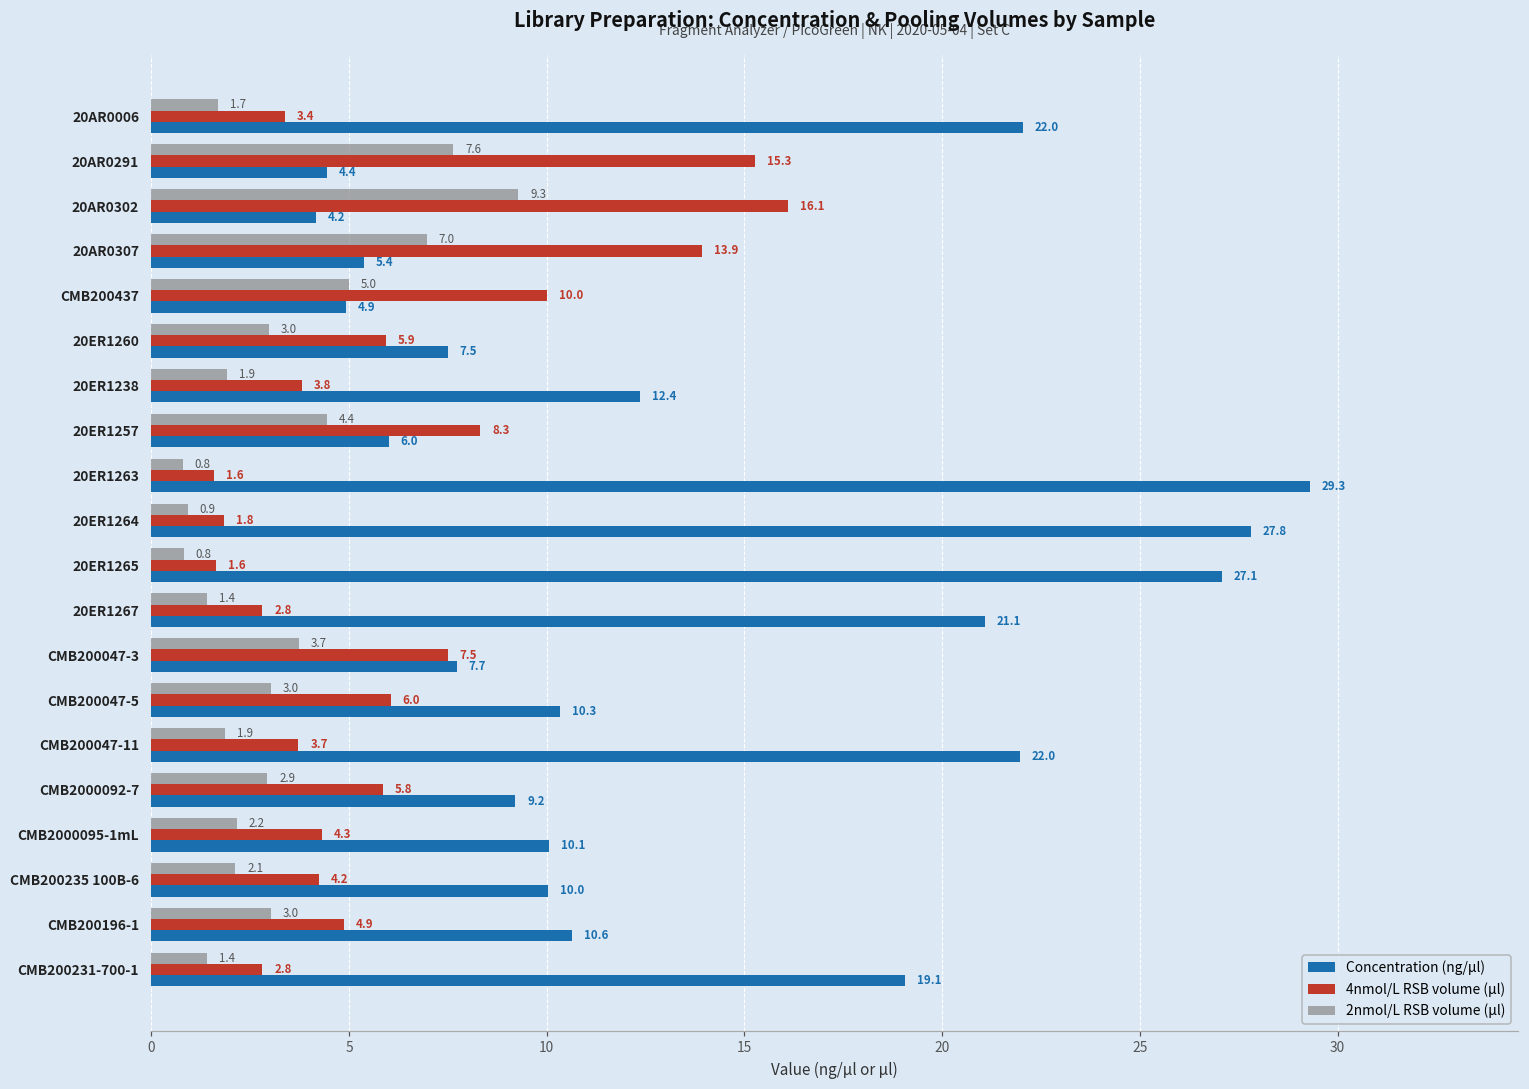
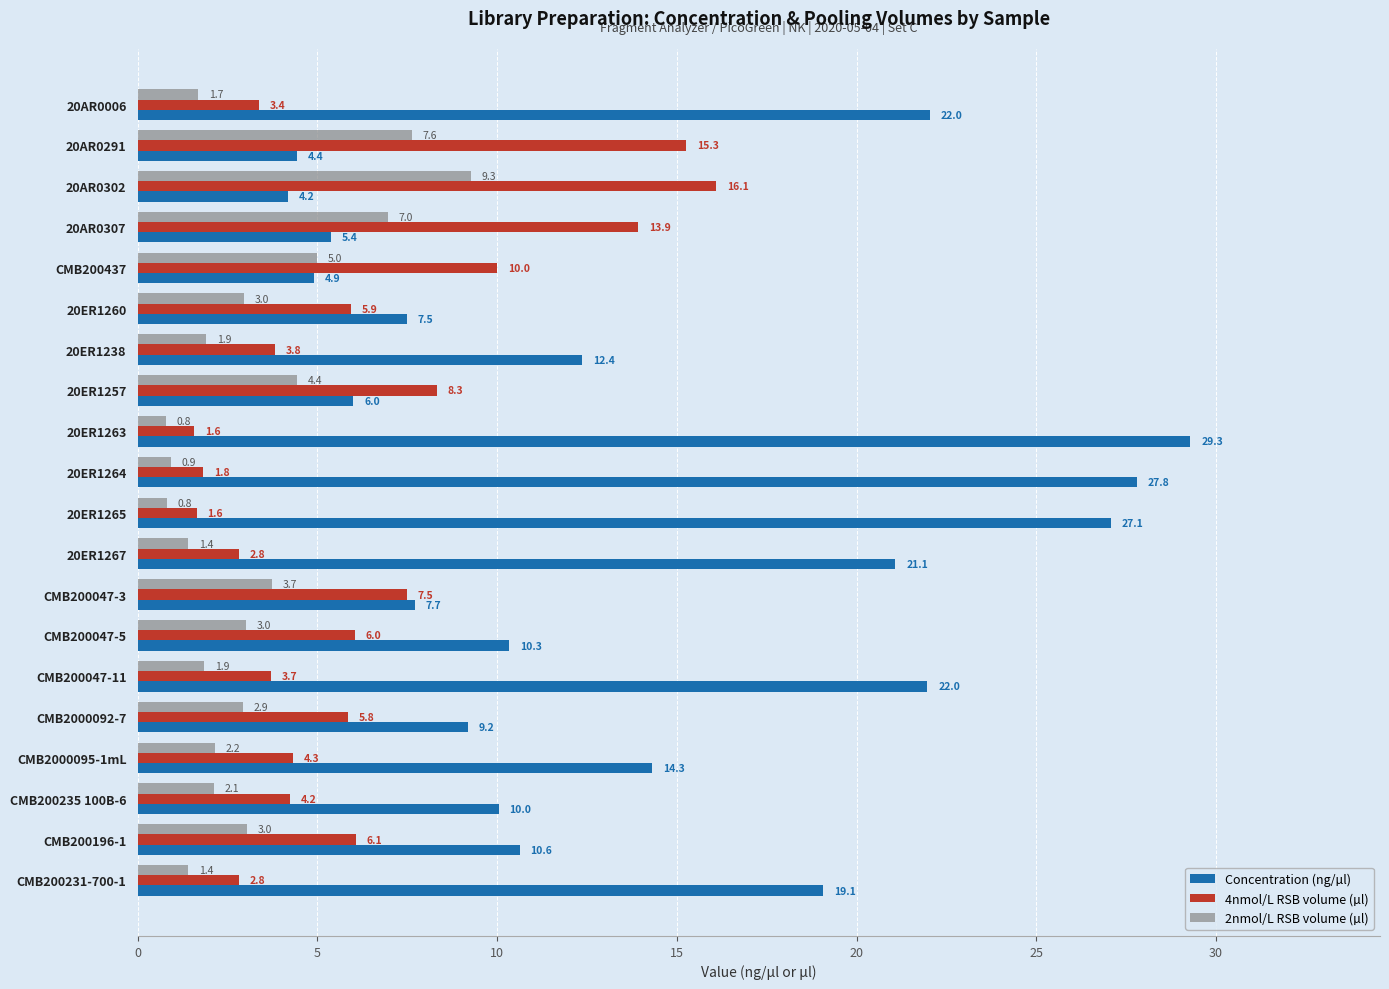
Concentration (ng/µl), CMB2000095-1mL: 10.1 -> 14.3
4nmol/L RSB volume (µl), CMB200196-1: 4.9 -> 6.1
